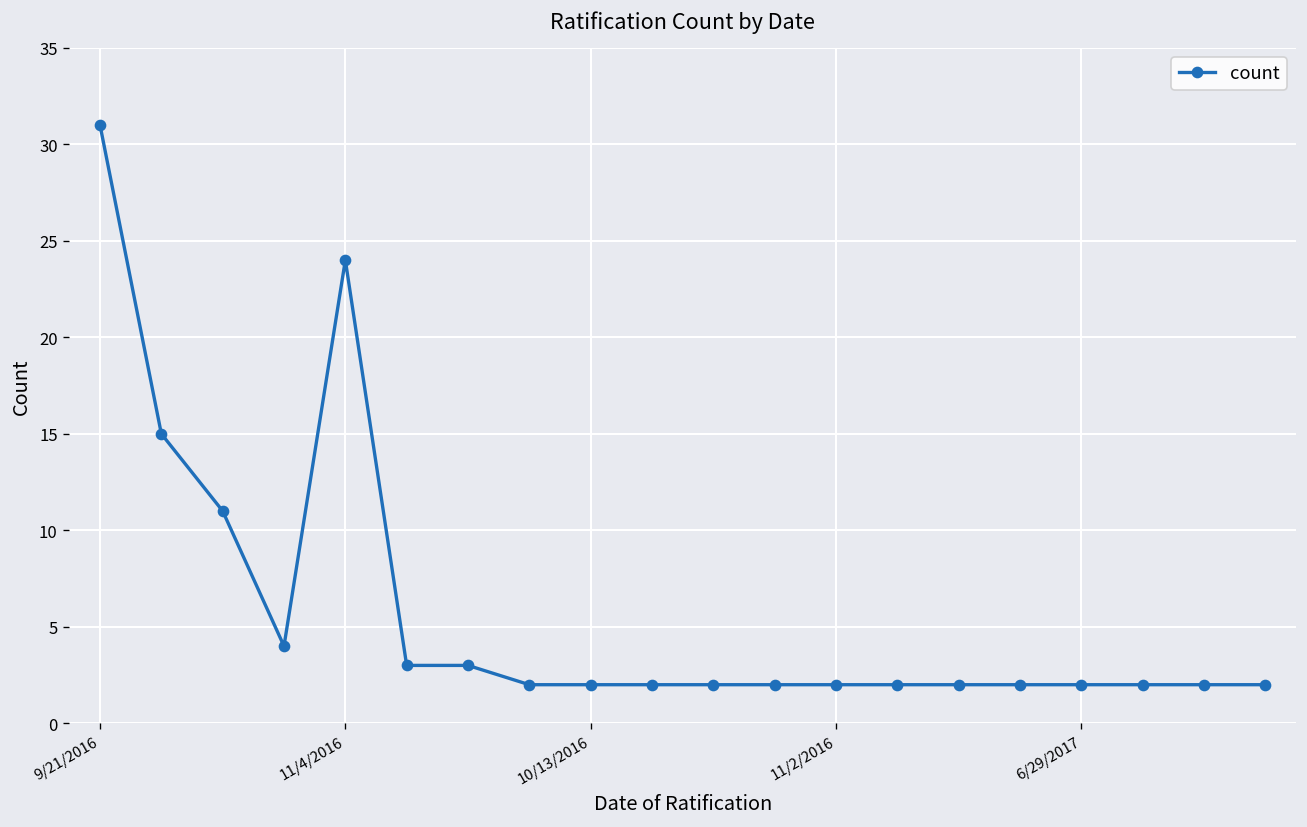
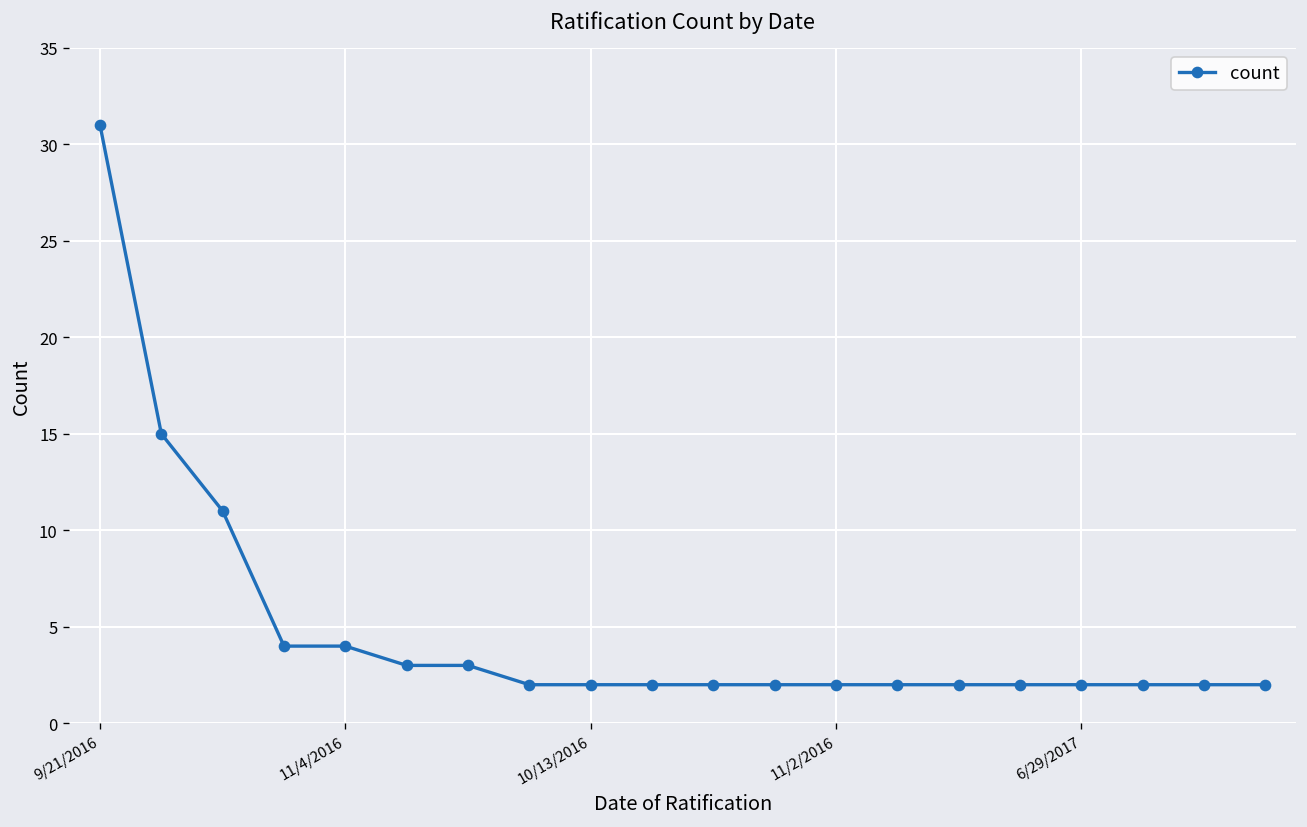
11/4/2016: 24 -> 4
